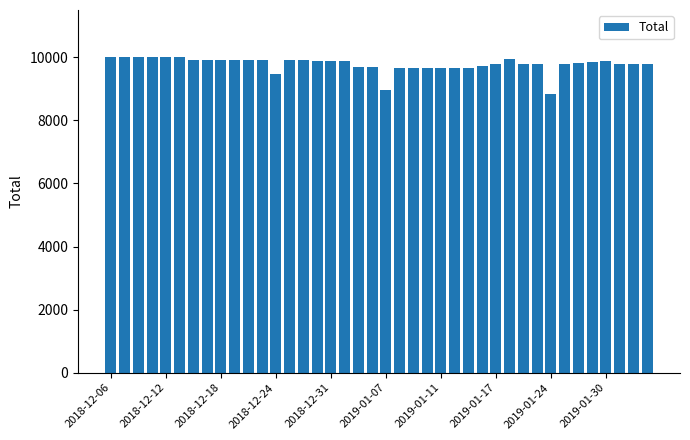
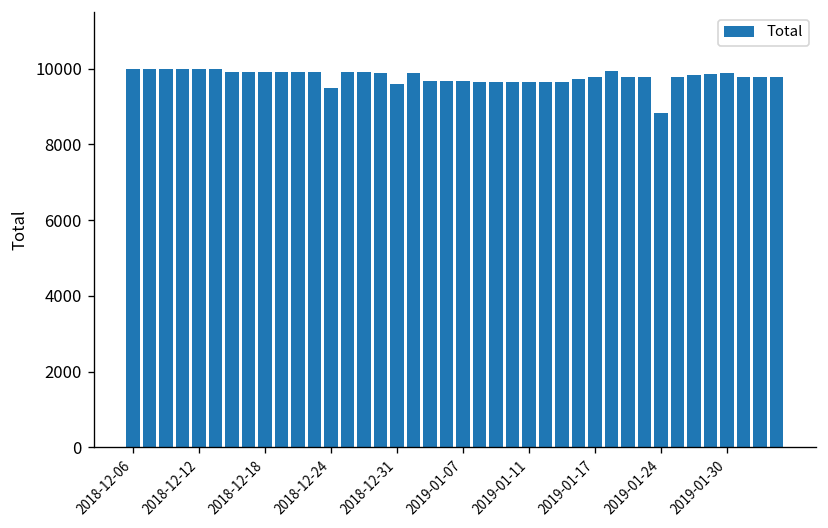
2018-12-31: 9900 -> 9600
2019-01-07: 9000 -> 9700
